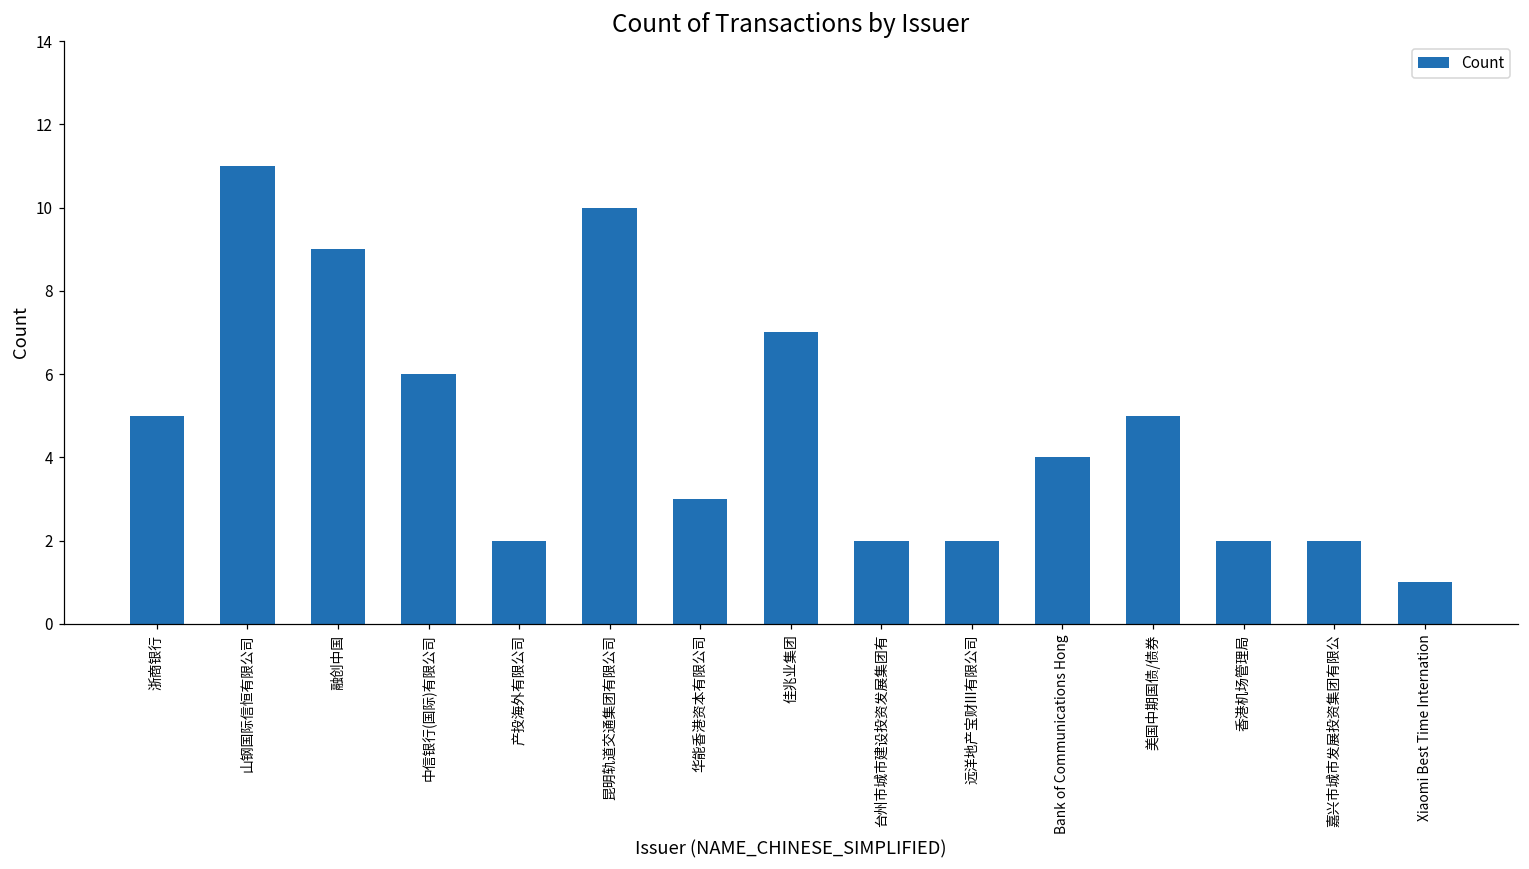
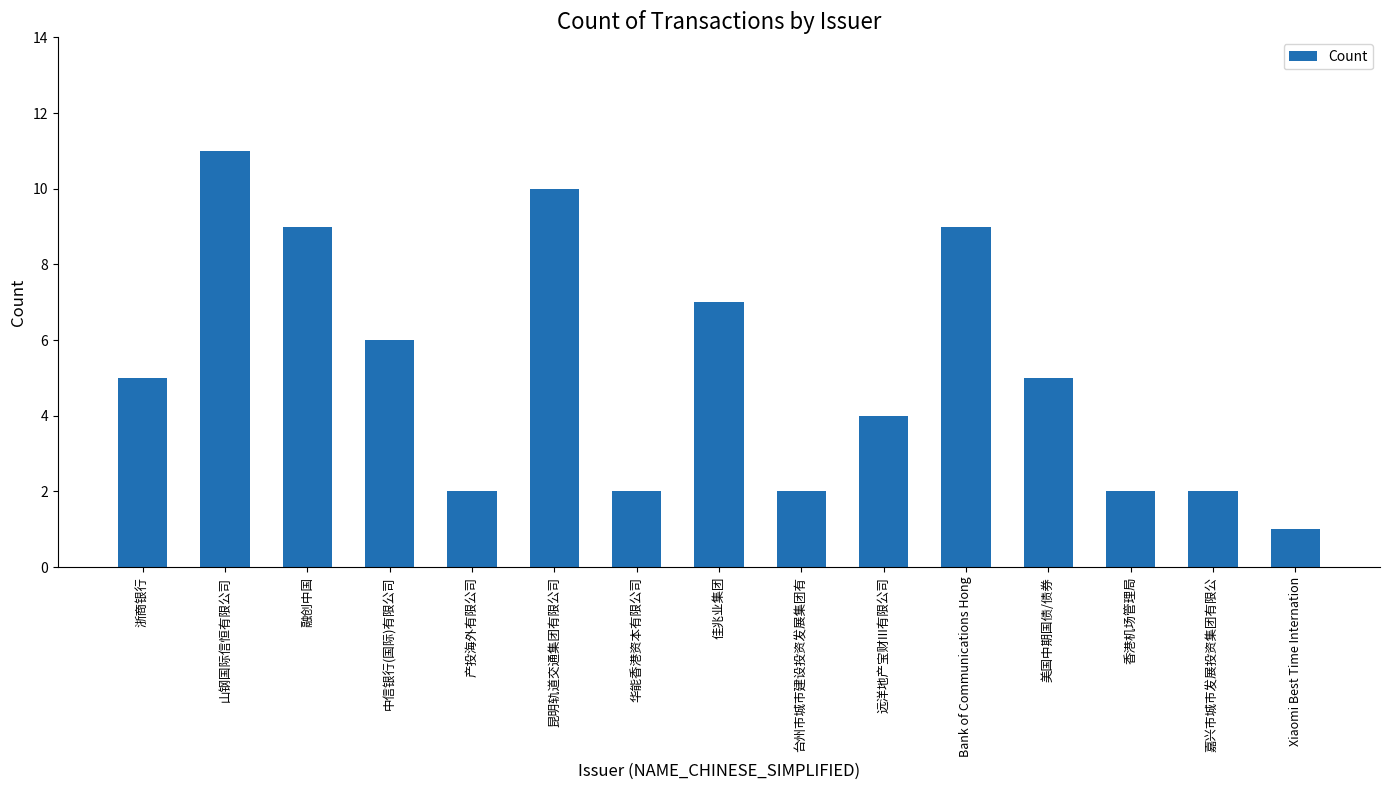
华能香港资本有限公司: 3 -> 2
远洋地产宝财III有限公司: 2 -> 4
Bank of Communications Hong: 4 -> 9
